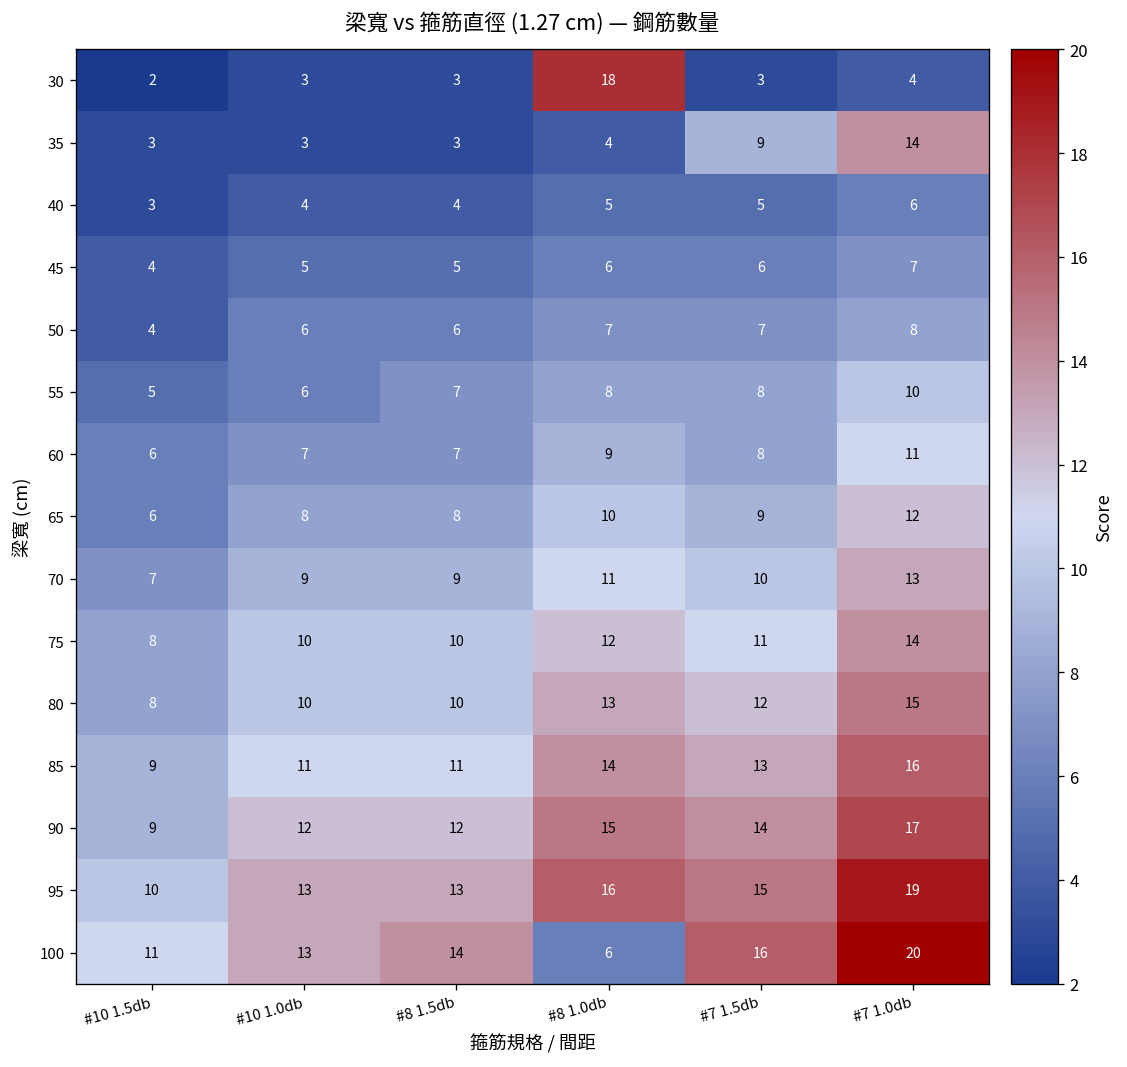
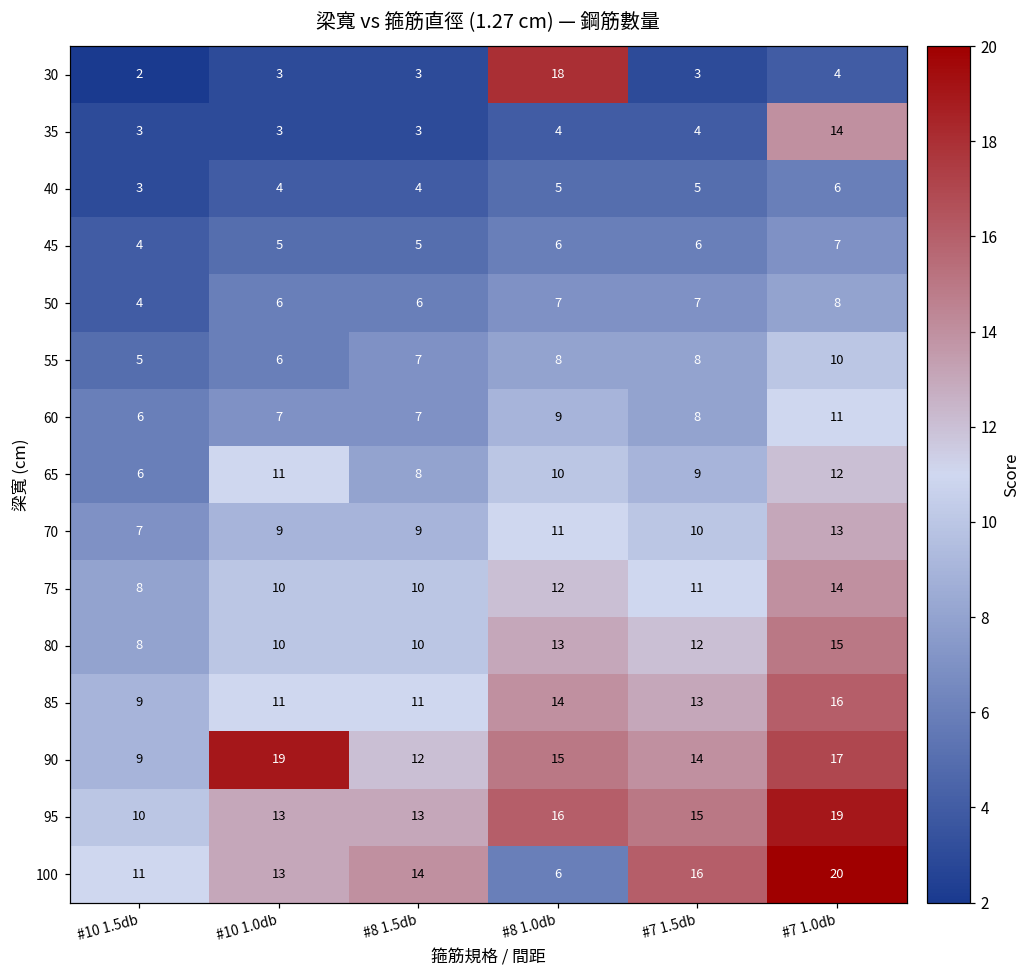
35, #7 1.5db: 9 -> 4
65, #10 1.0db: 8 -> 11
90, #10 1.0db: 12 -> 19
